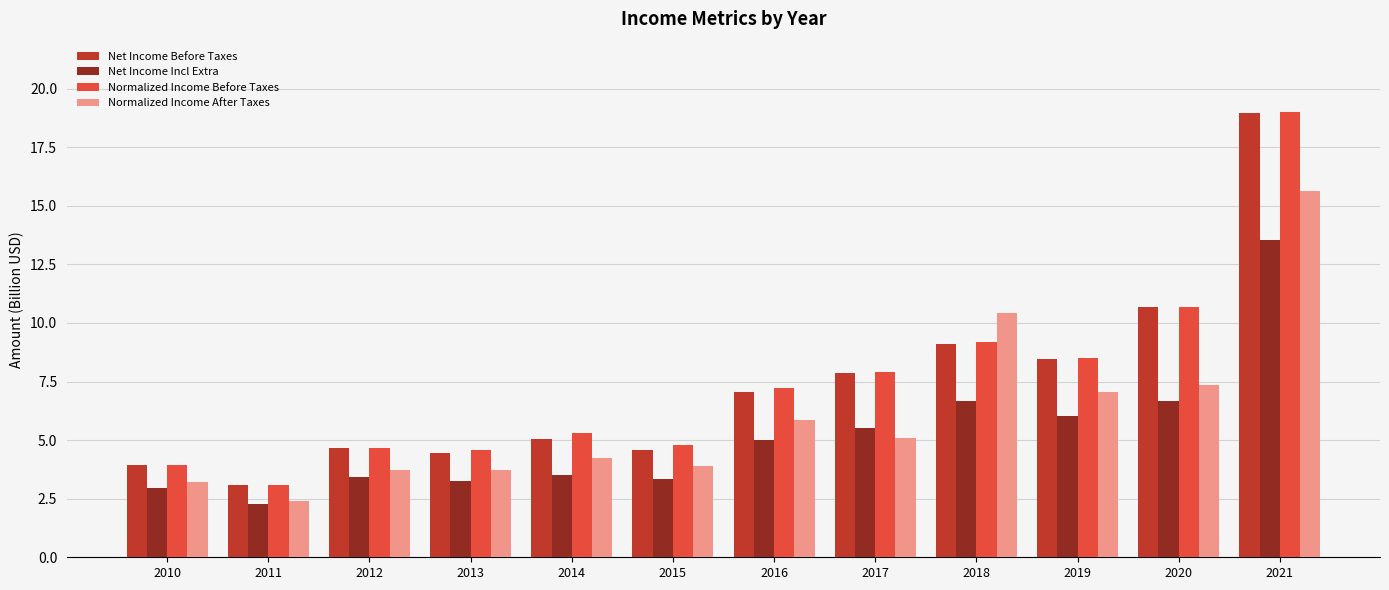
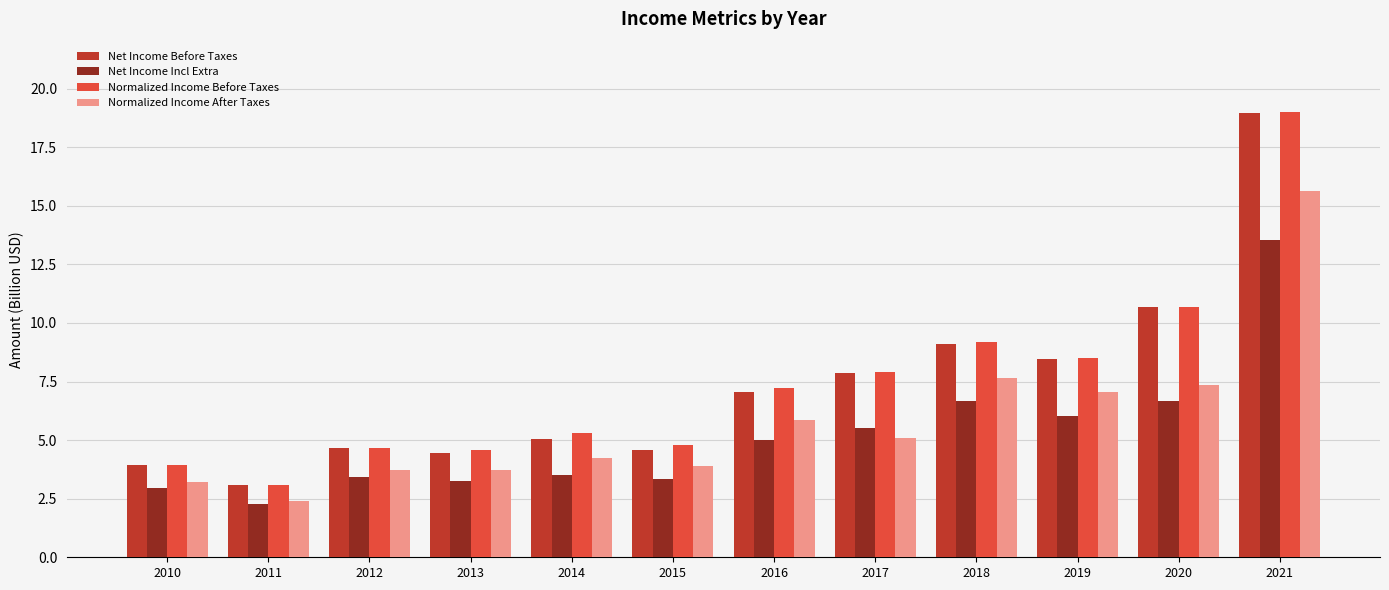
Normalized Income After Taxes, 2018: 10.4 -> 7.6
